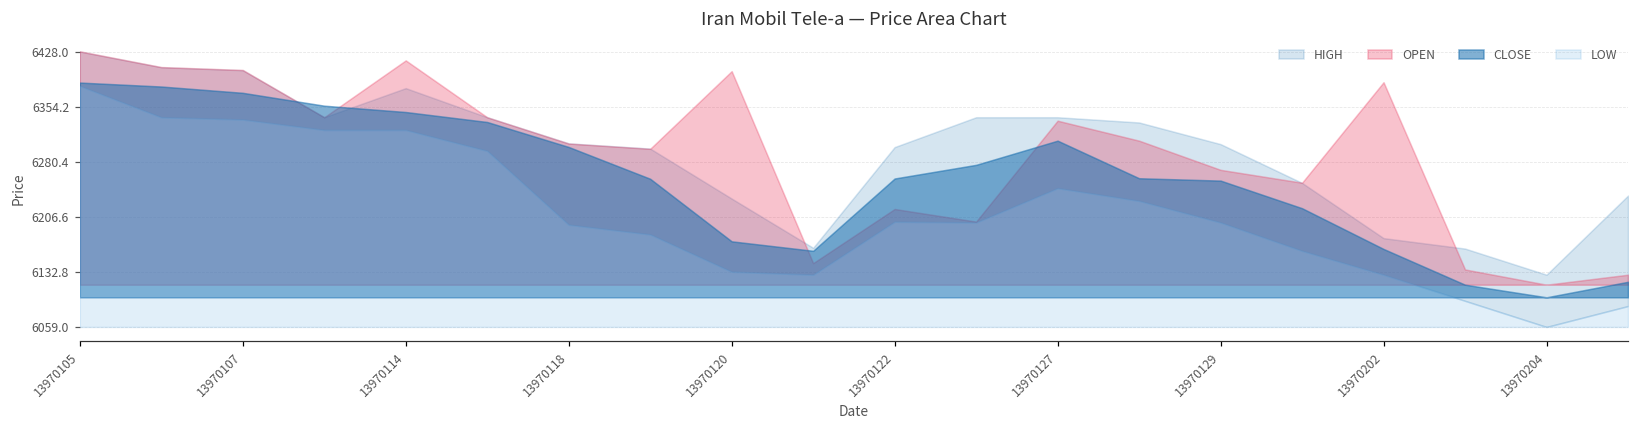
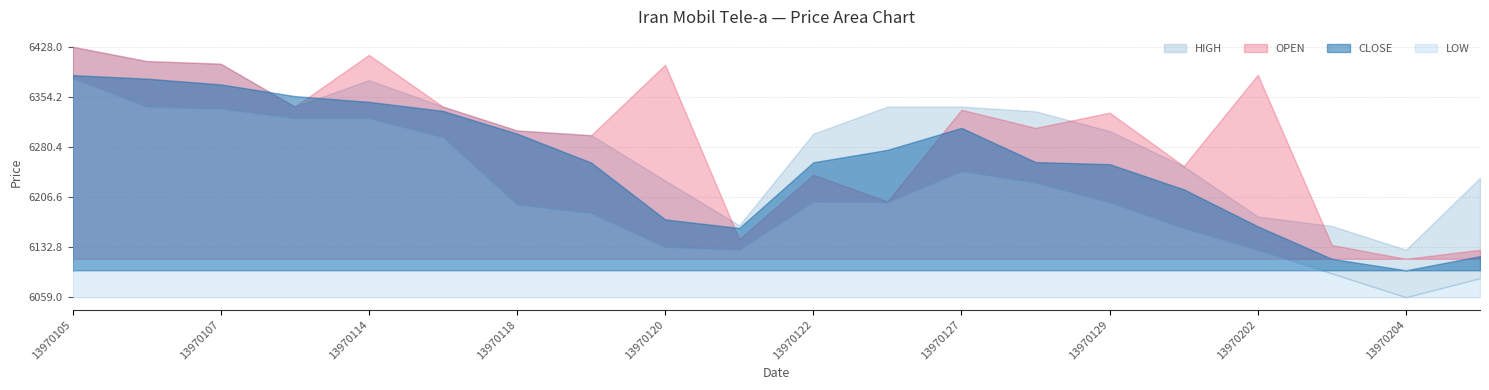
OPEN, 13970122: 6220 -> 6240
OPEN, 13970129: 6270 -> 6330
